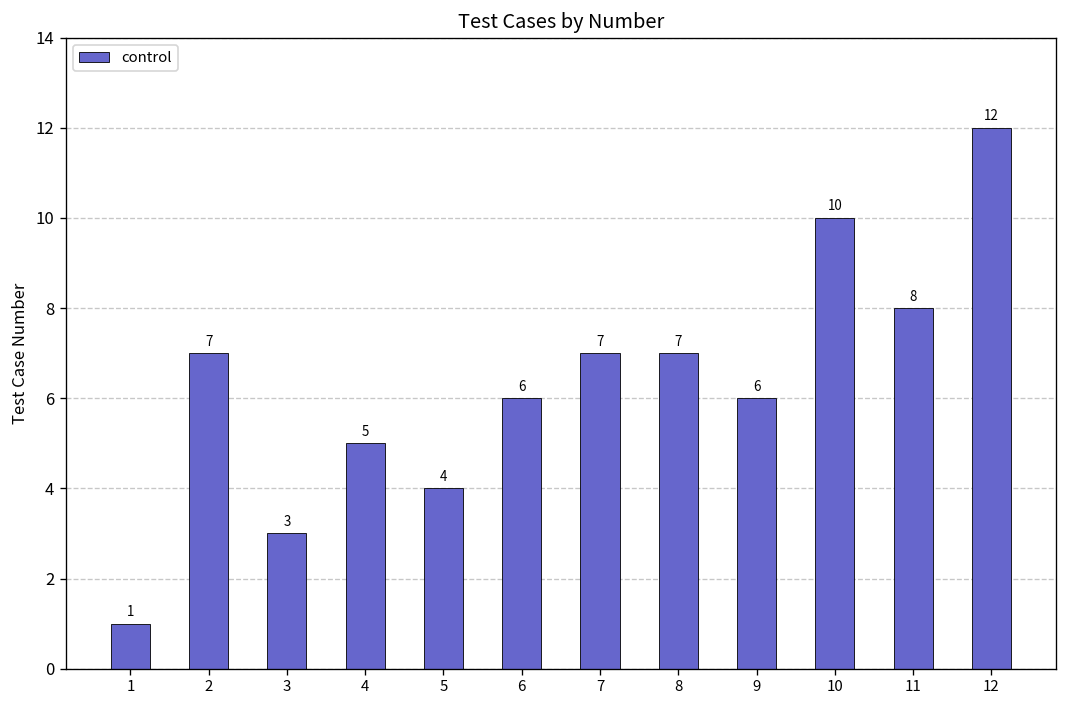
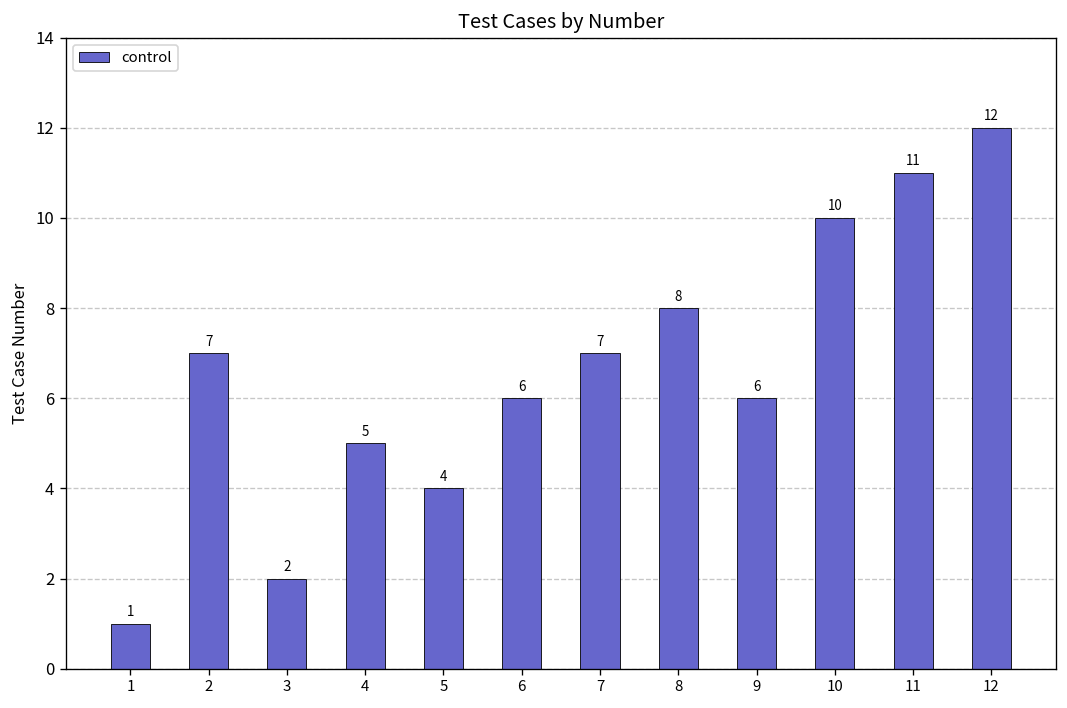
3: 3 -> 2
8: 7 -> 8
11: 8 -> 11
